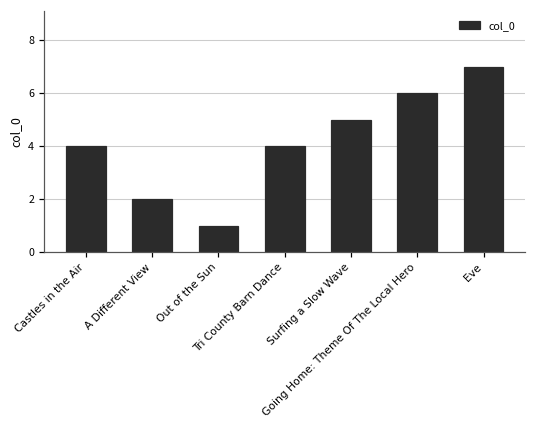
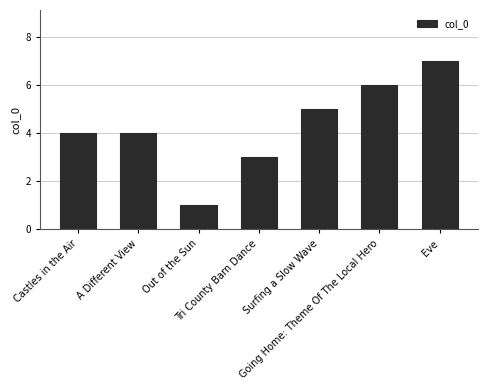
A Different View: 2 -> 4
Tri County Barn Dance: 4 -> 3
